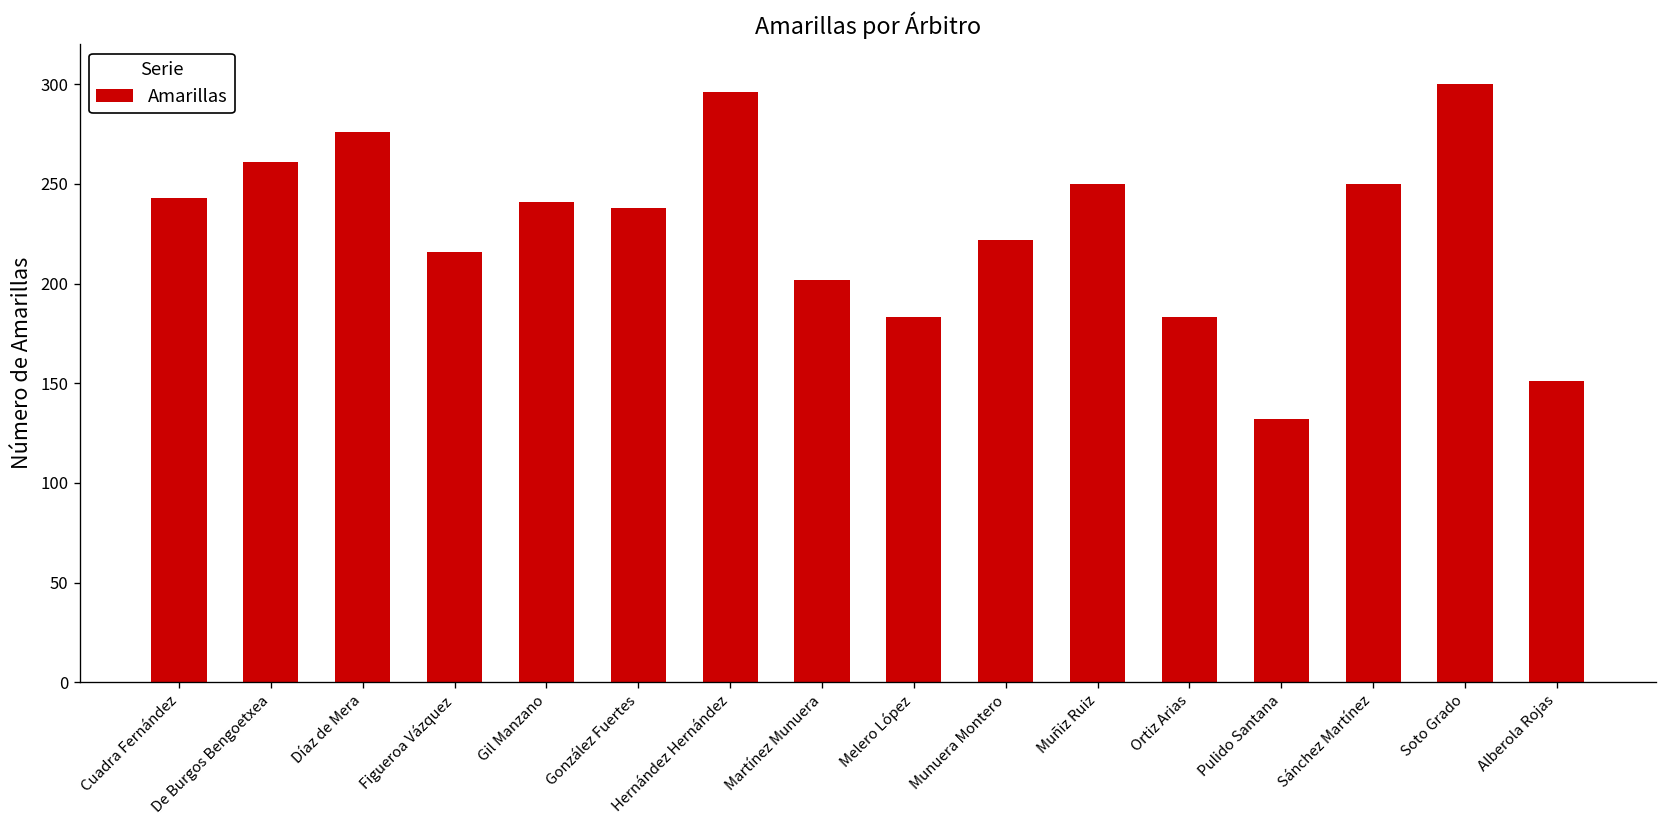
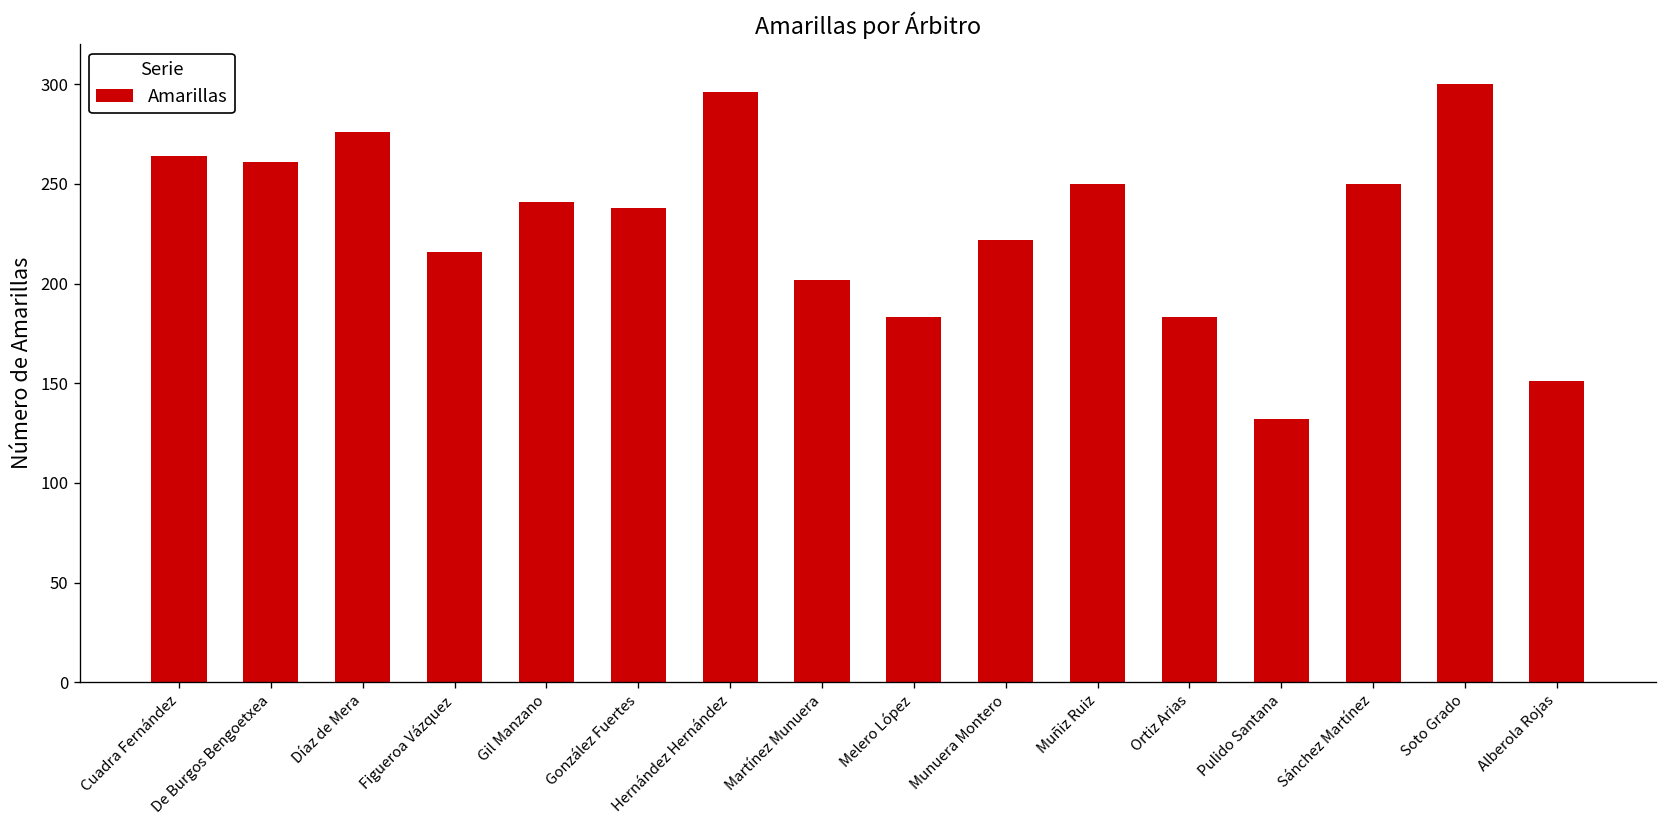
Cuadra Fernández: 243 -> 264
